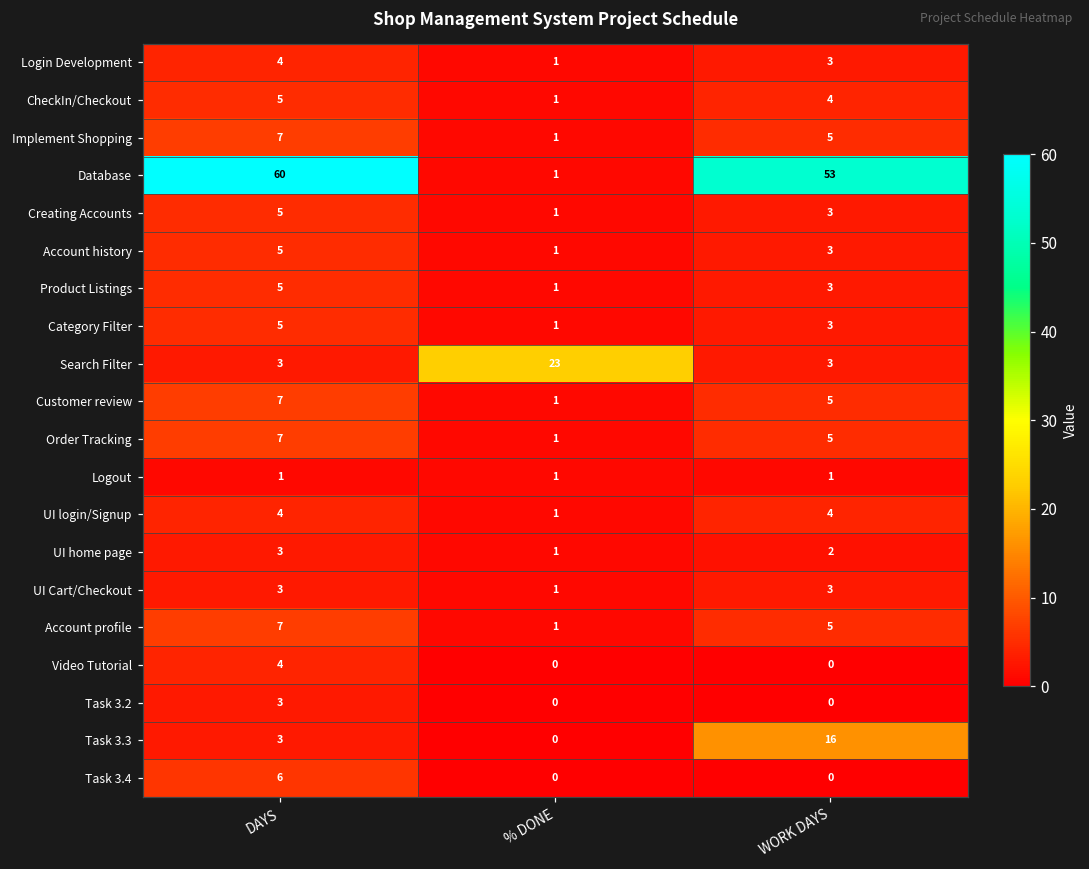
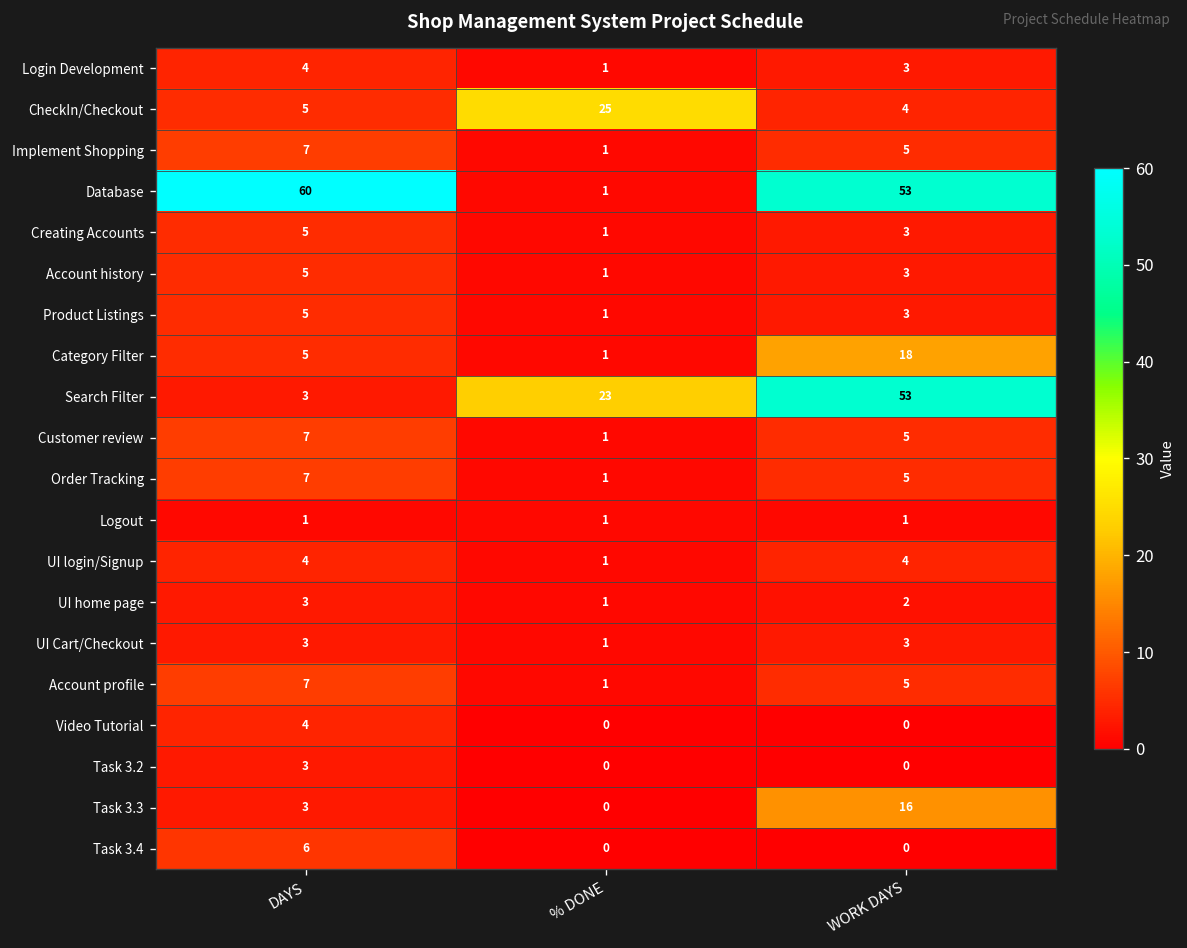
CheckIn/Checkout, % DONE: 1 -> 25
Category Filter, WORK DAYS: 3 -> 18
Search Filter, WORK DAYS: 3 -> 53
